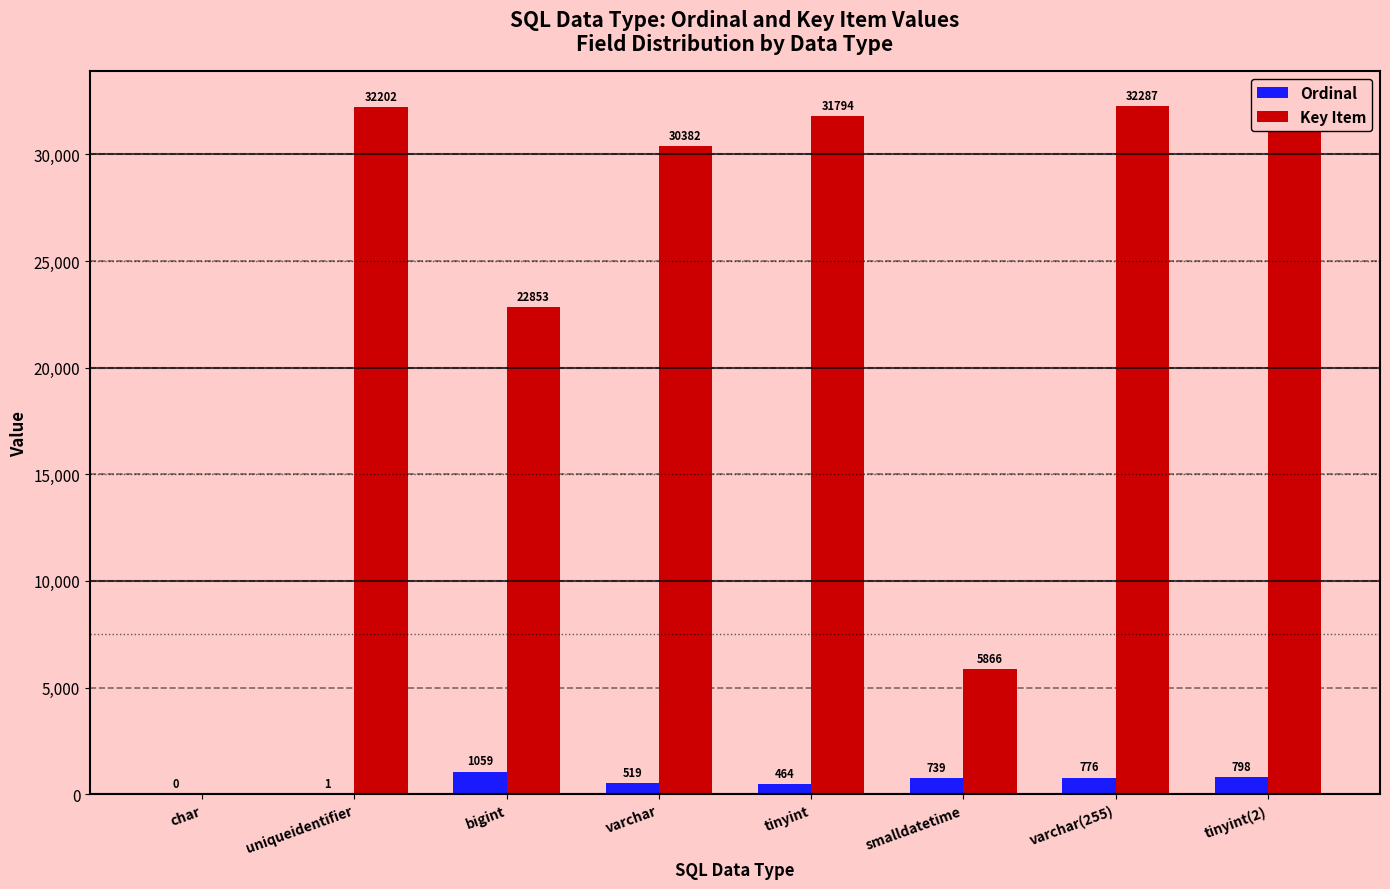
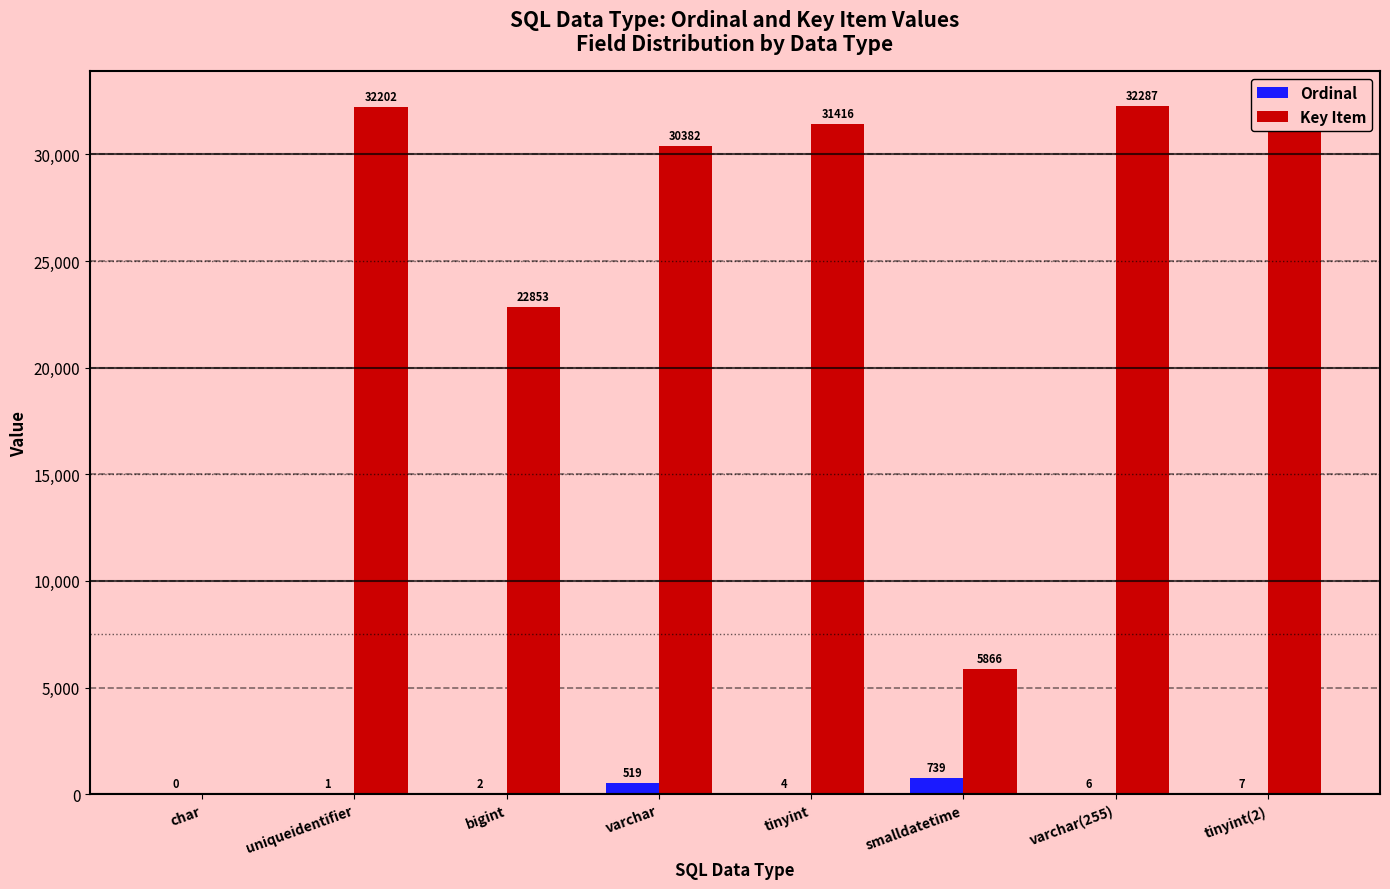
Ordinal, bigint: 1059 -> 2
Ordinal, tinyint: 464 -> 4
Key Item, tinyint: 31794 -> 31416
Ordinal, varchar(255): 776 -> 6
Ordinal, tinyint(2): 798 -> 7
